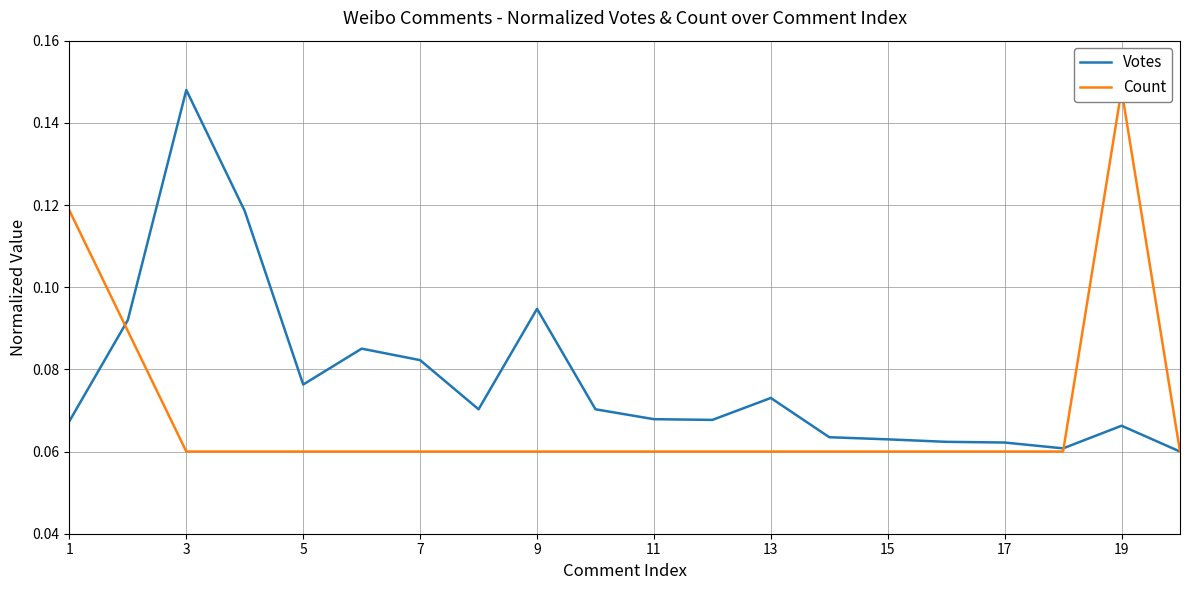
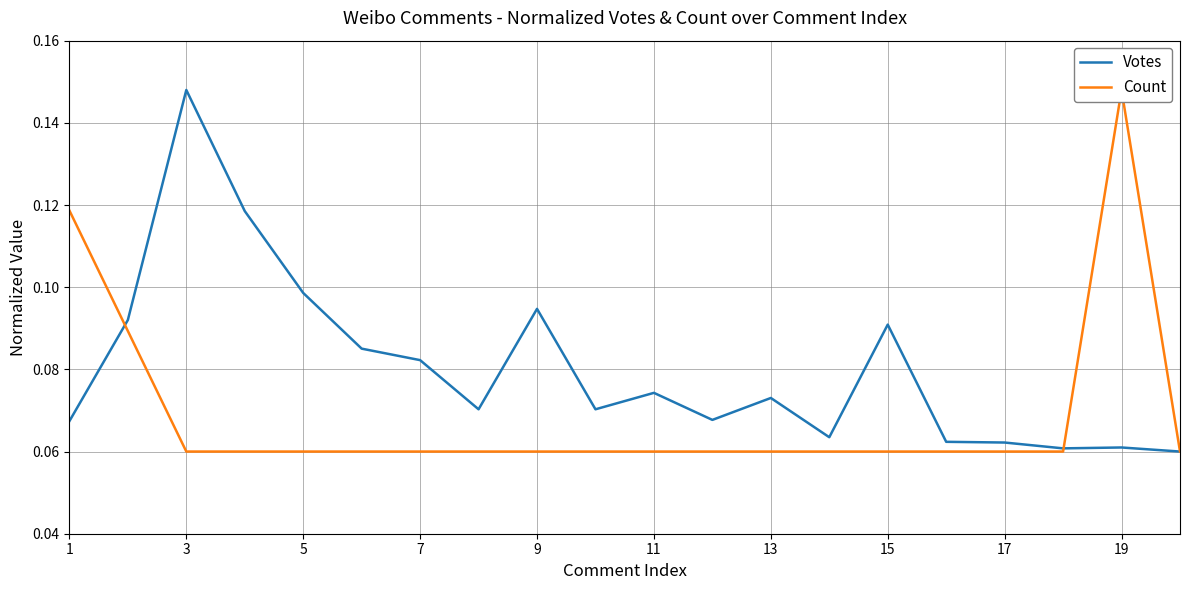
Votes, 5: 0.076 -> 0.099
Votes, 11: 0.068 -> 0.074
Votes, 15: 0.063 -> 0.091
Votes, 19: 0.066 -> 0.061
